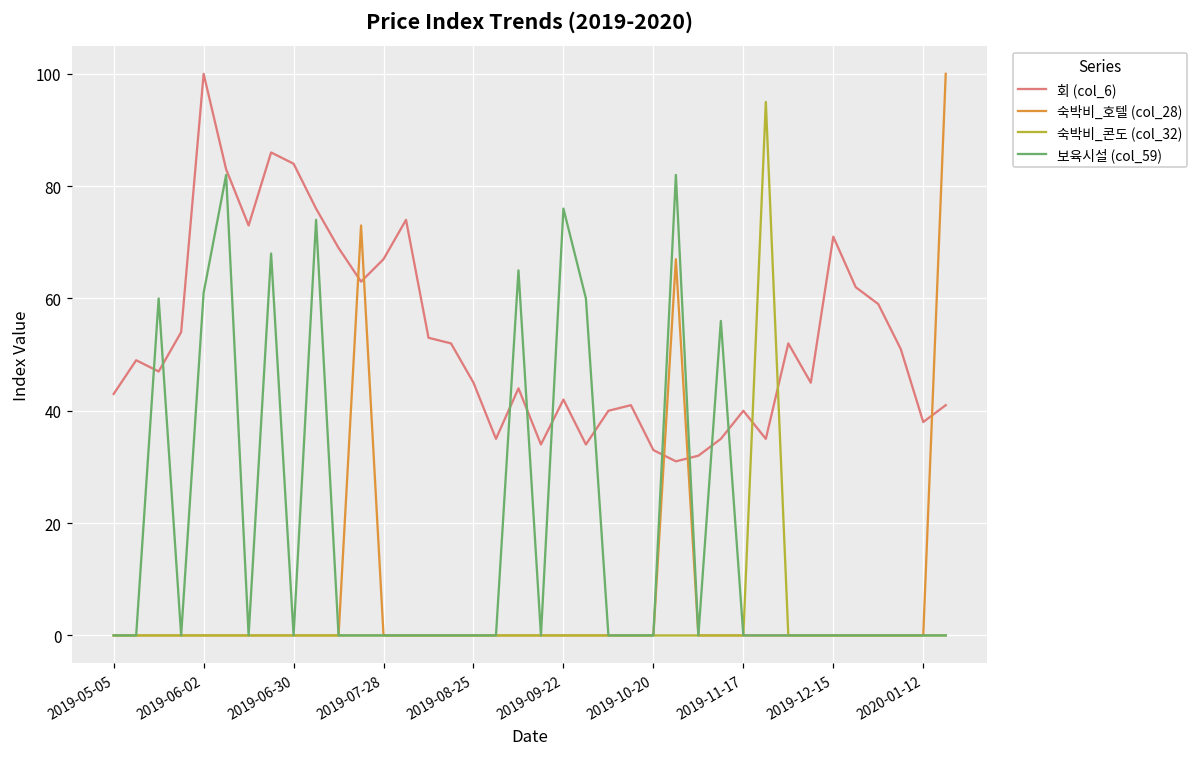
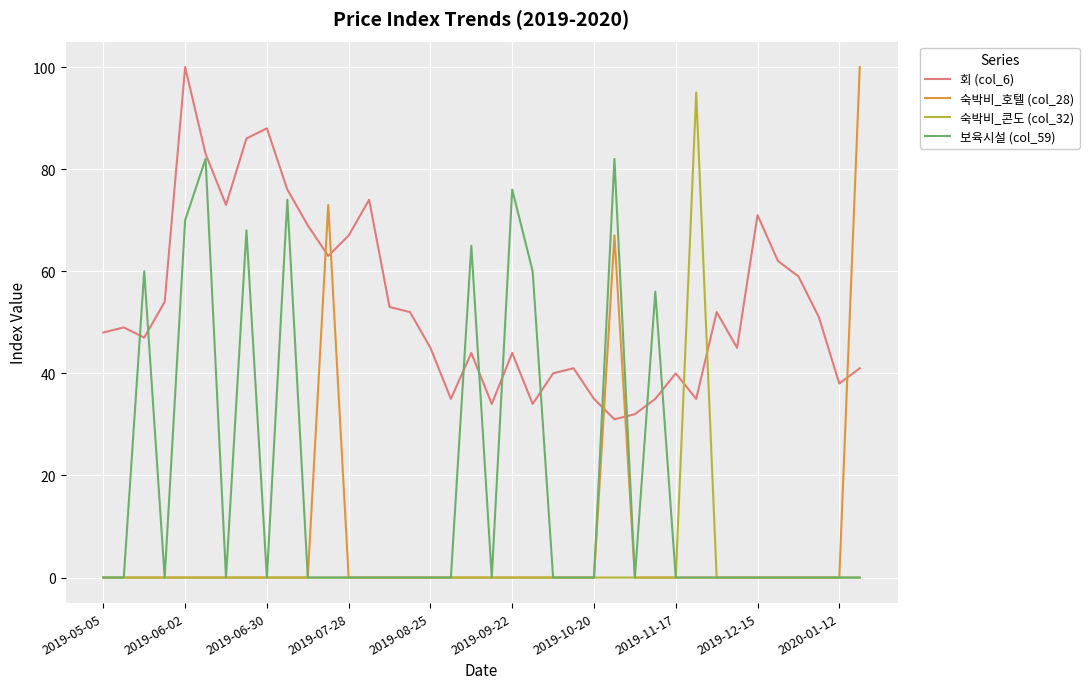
회 (col_6), 2019-05-05: 43 -> 48
보육시설 (col_59), 2019-06-02: 61 -> 70
회 (col_6), 2019-06-30: 84 -> 88
회 (col_6), 2019-09-22: 42 -> 44
회 (col_6), 2019-10-20: 33 -> 35
